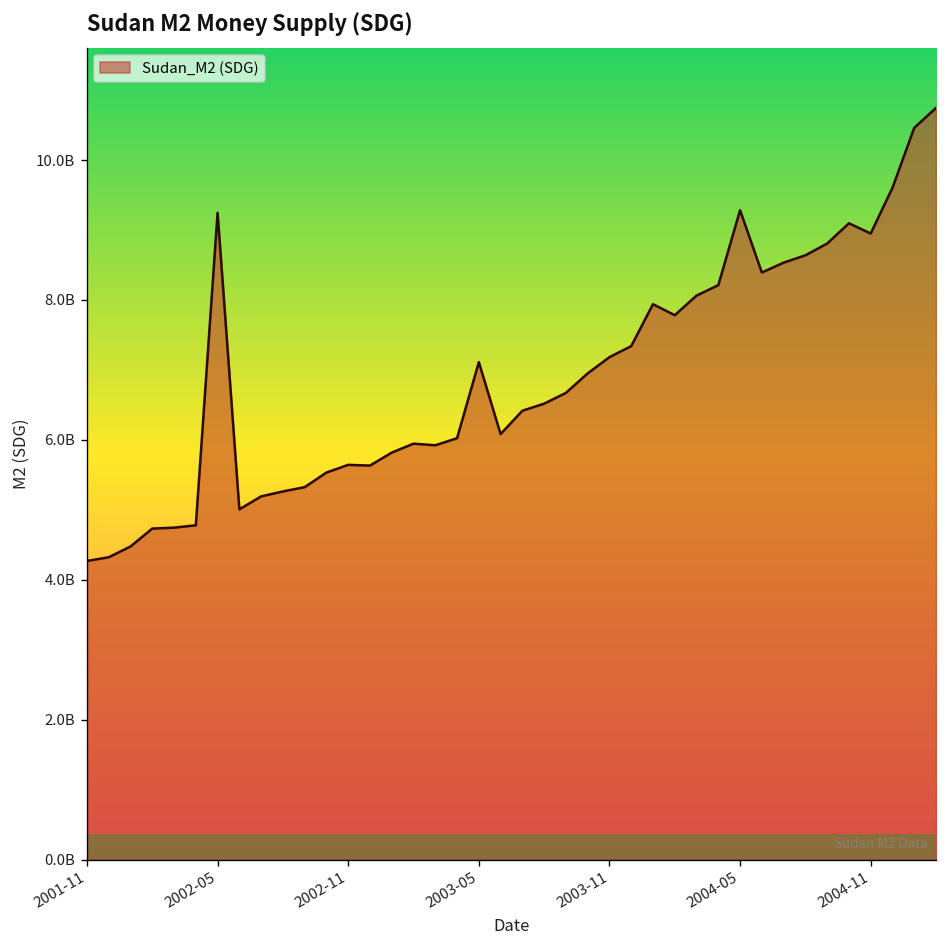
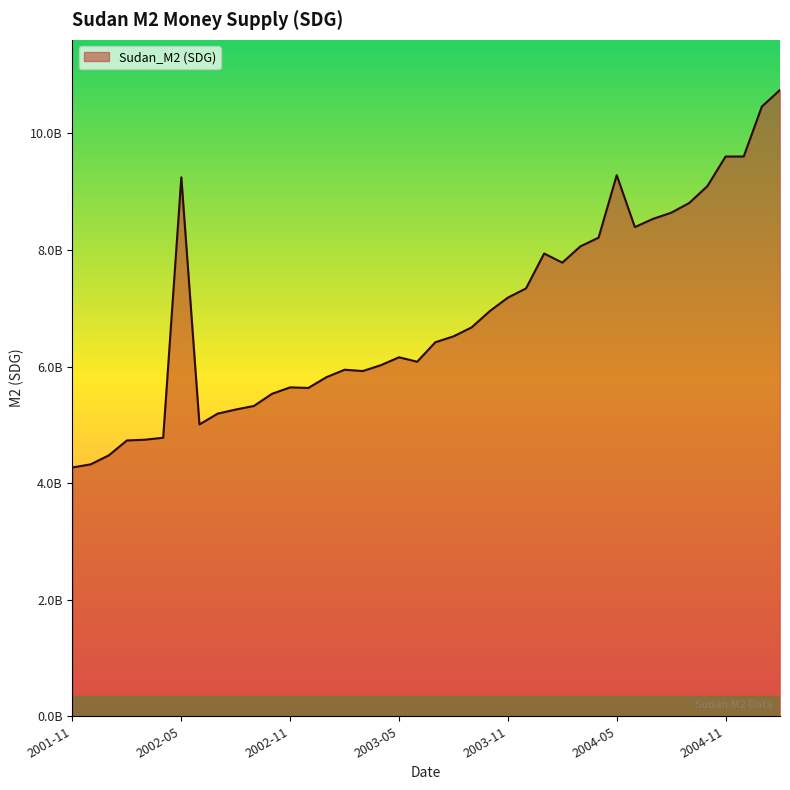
2003-05: 7100000000 -> 6200000000
2004-11: 9000000000 -> 9600000000
